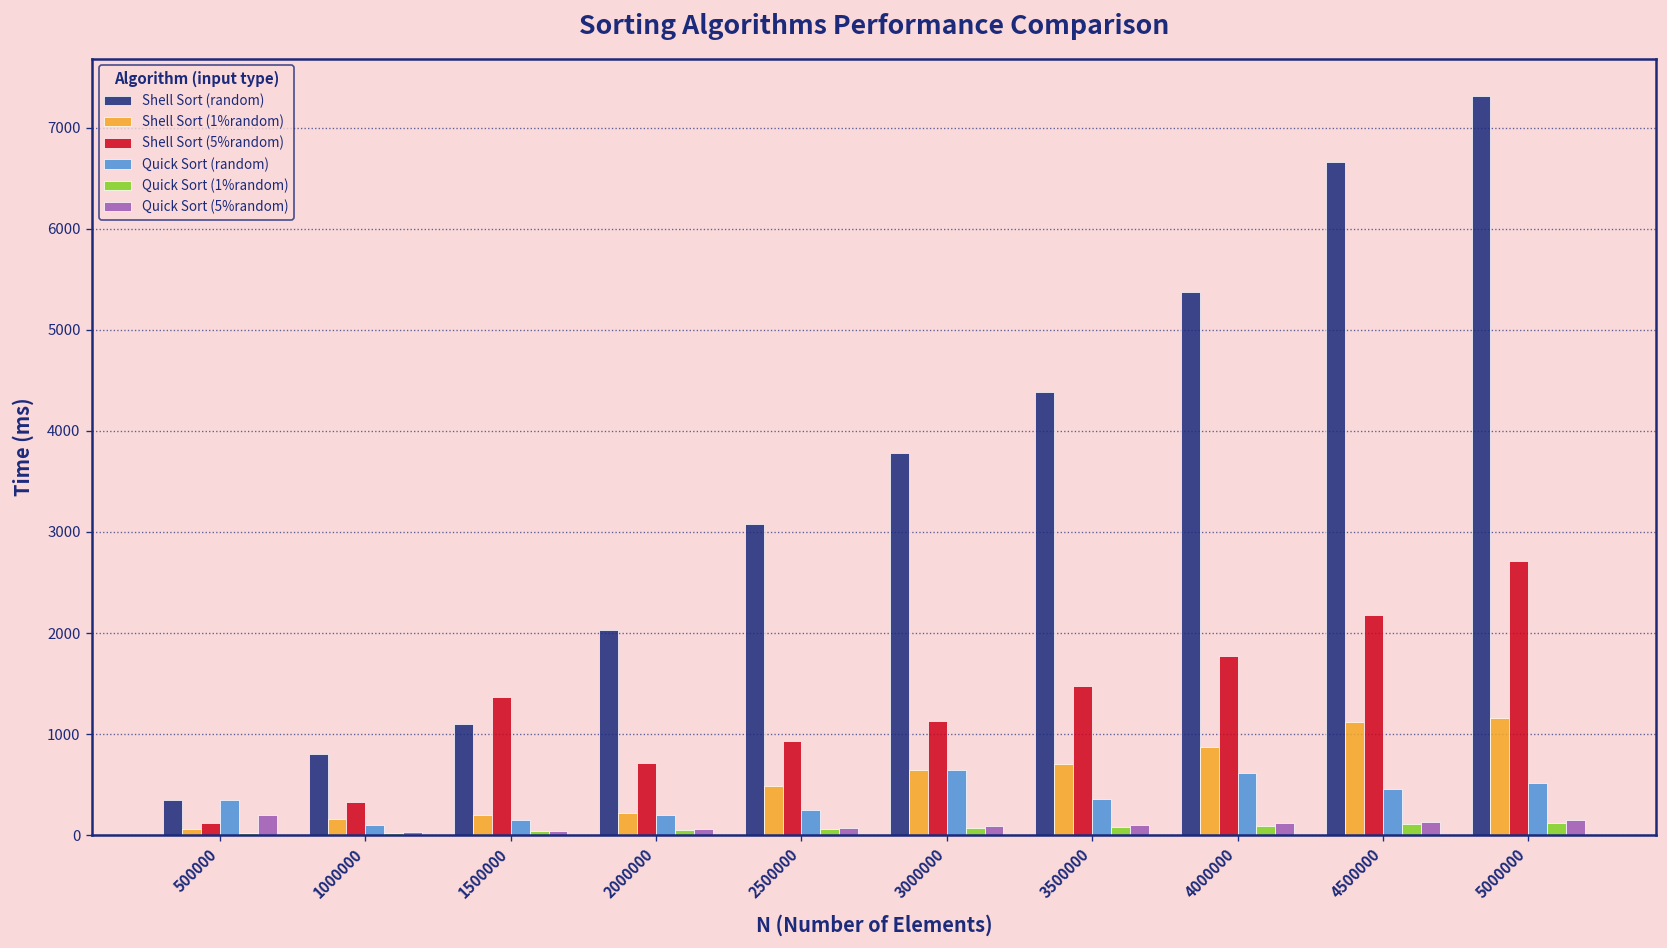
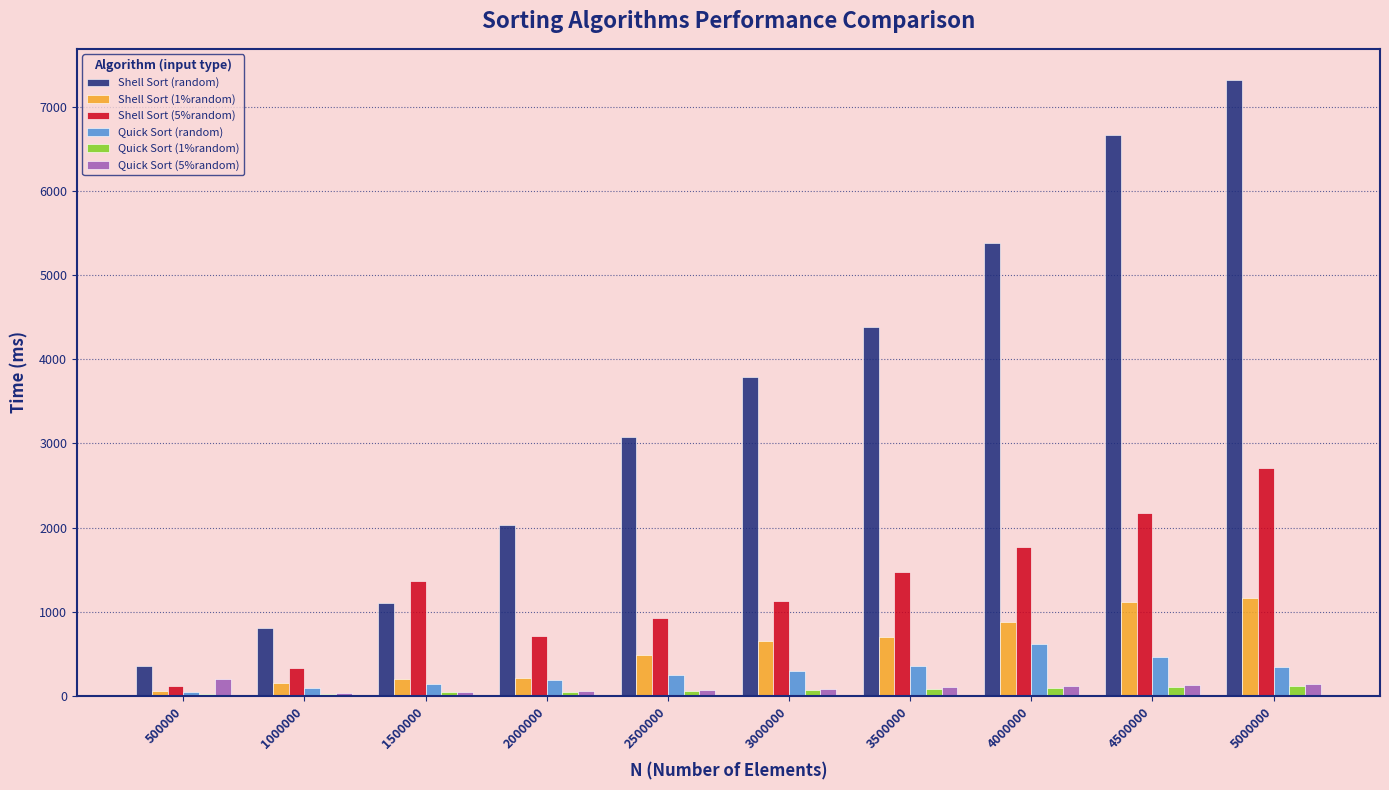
Quick Sort (random), 500000: 400 -> 0
Quick Sort (random), 3000000: 600 -> 300
Quick Sort (random), 5000000: 500 -> 300
